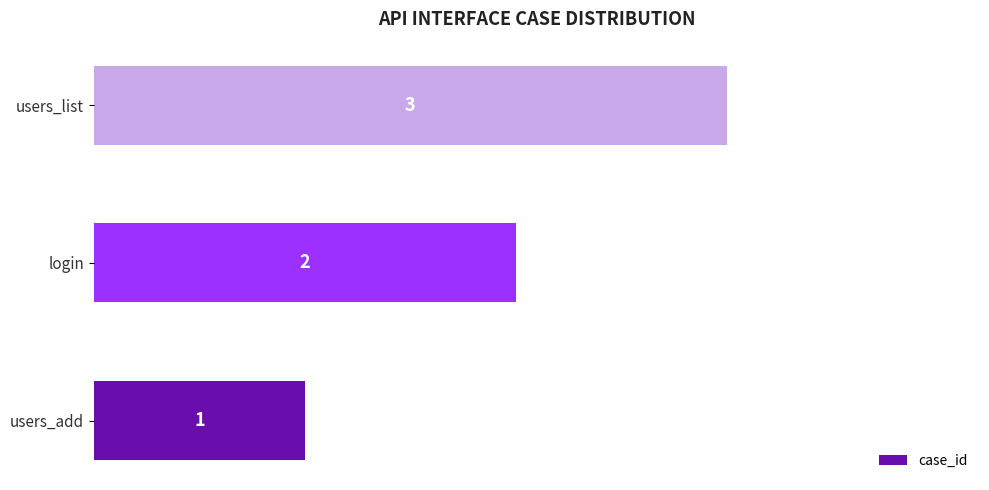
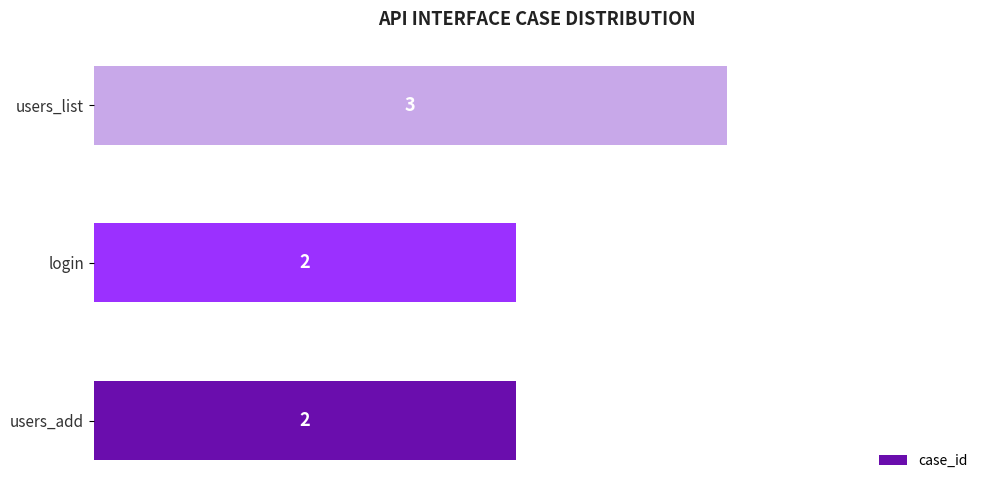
users_add: 1 -> 2
